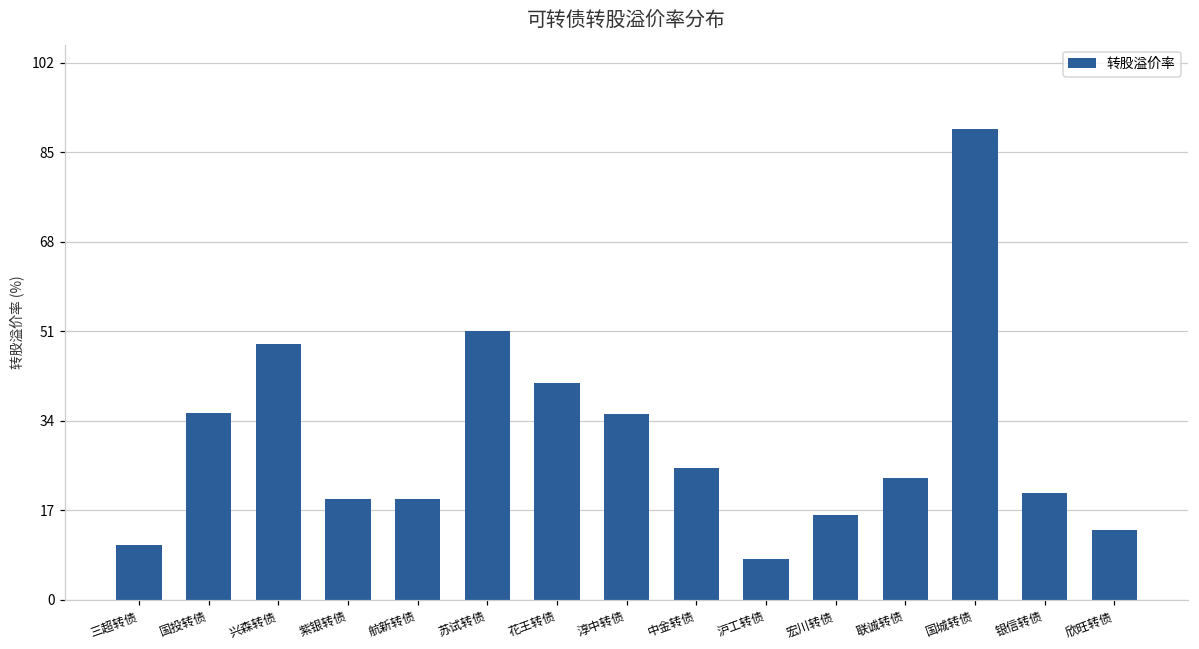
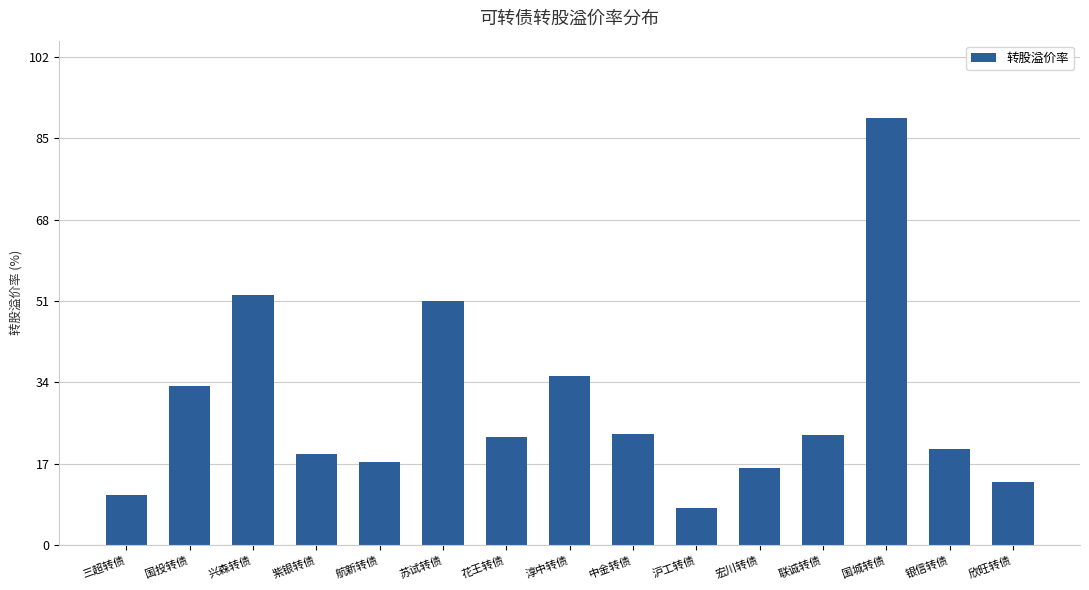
国投转债: 35 -> 33
兴森转债: 49 -> 52
航新转债: 19 -> 17
花王转债: 41 -> 23
中金转债: 25 -> 23
